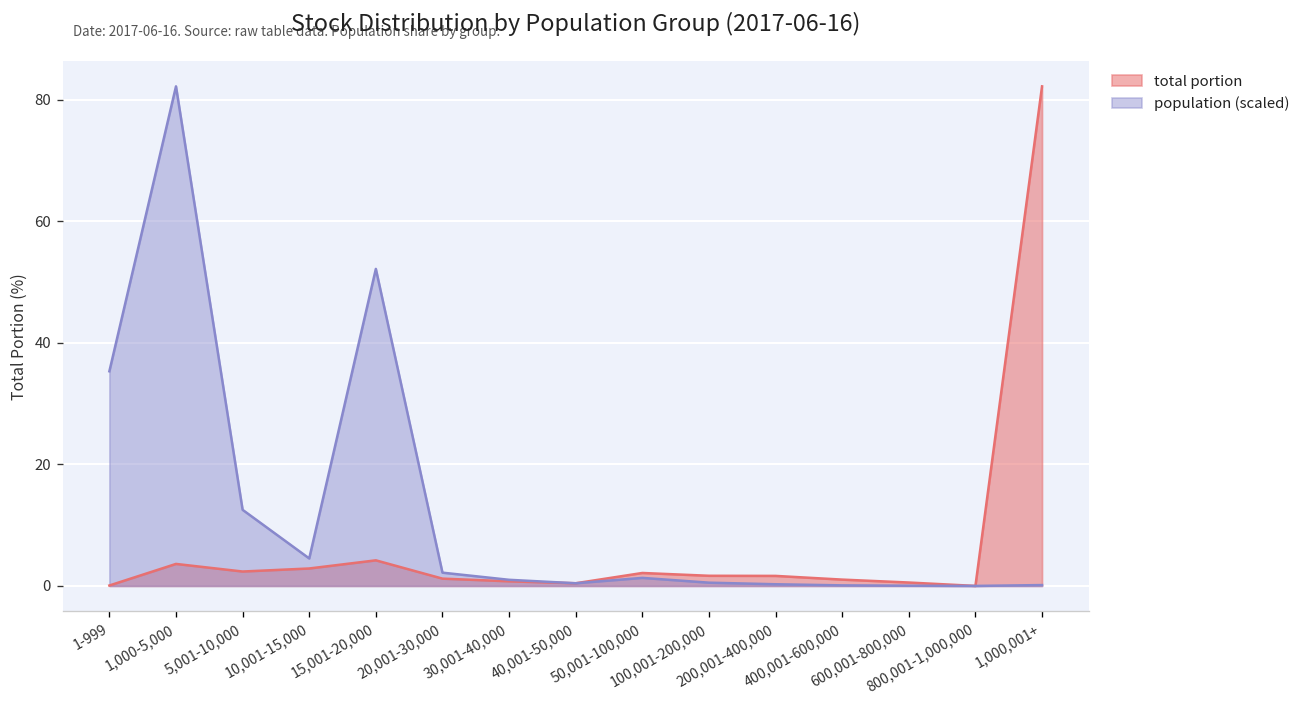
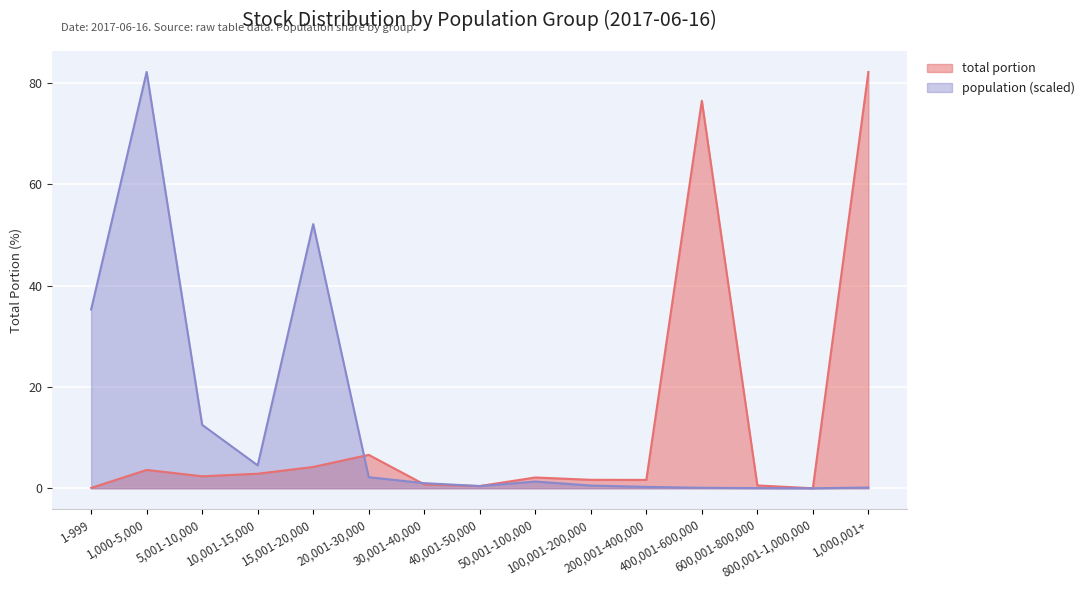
total portion, 20,001-30,000: 1 -> 7
total portion, 400,001-600,000: 1 -> 77
